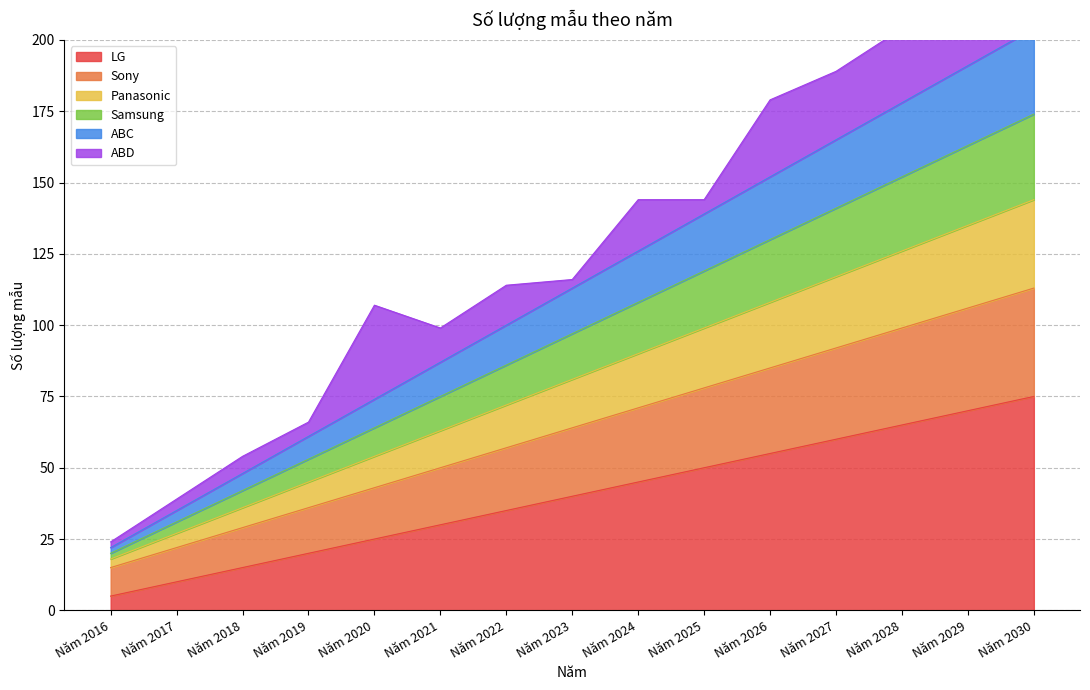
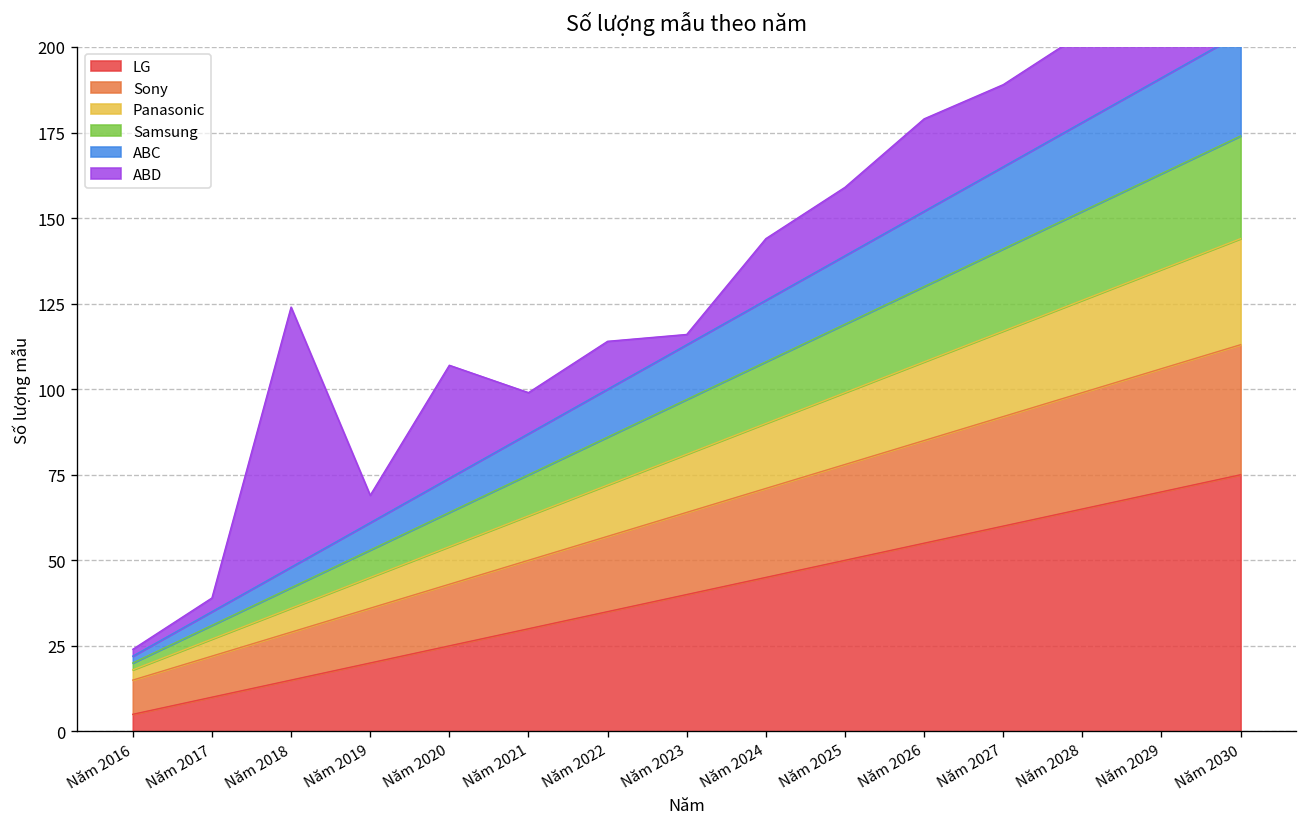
ABD, Năm 2018: 6 -> 76
ABD, Năm 2019: 5 -> 8
ABD, Năm 2025: 5 -> 20
